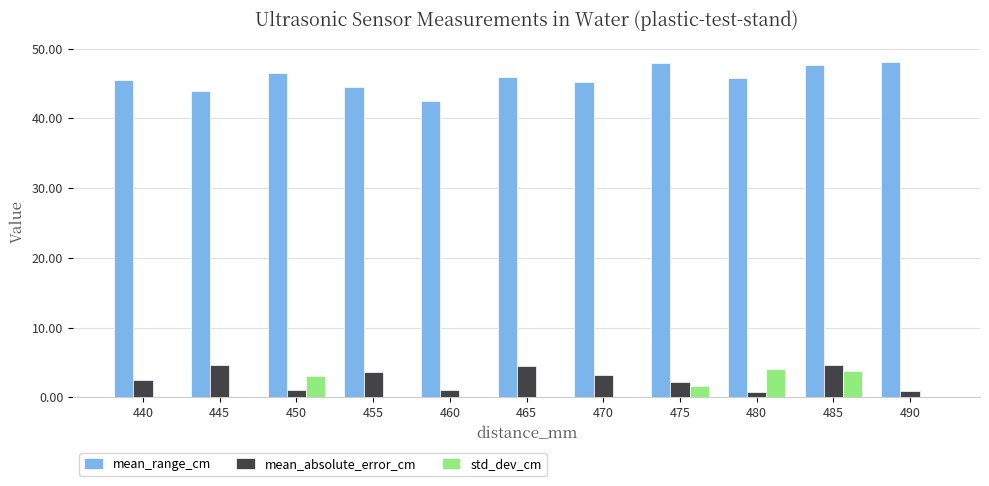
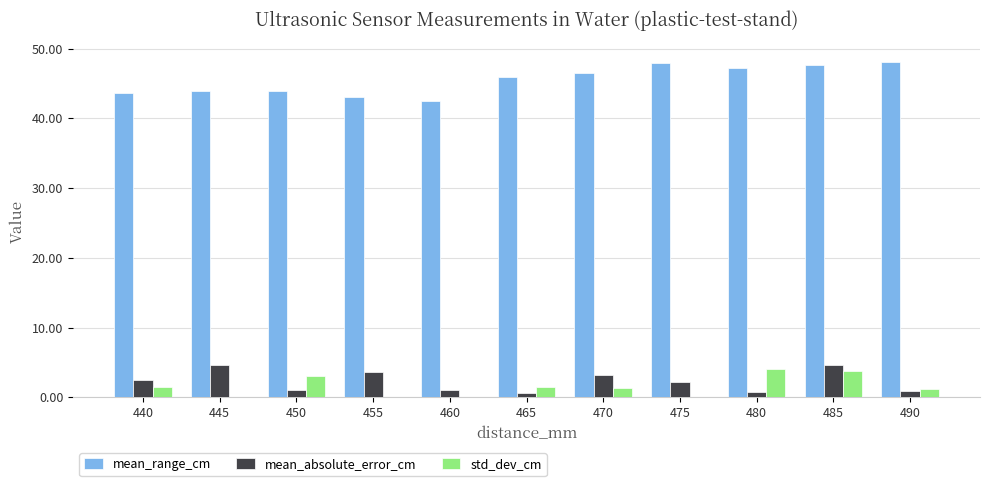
mean_range_cm, 440: 46 -> 44
std_dev_cm, 440: 0 -> 1
mean_range_cm, 450: 46 -> 44
mean_range_cm, 455: 44 -> 43
mean_absolute_error_cm, 465: 4 -> 1
std_dev_cm, 465: 0 -> 1
mean_range_cm, 470: 45 -> 46
std_dev_cm, 470: 0 -> 1
std_dev_cm, 475: 2 -> 0
mean_range_cm, 480: 46 -> 47
std_dev_cm, 490: 0 -> 1
